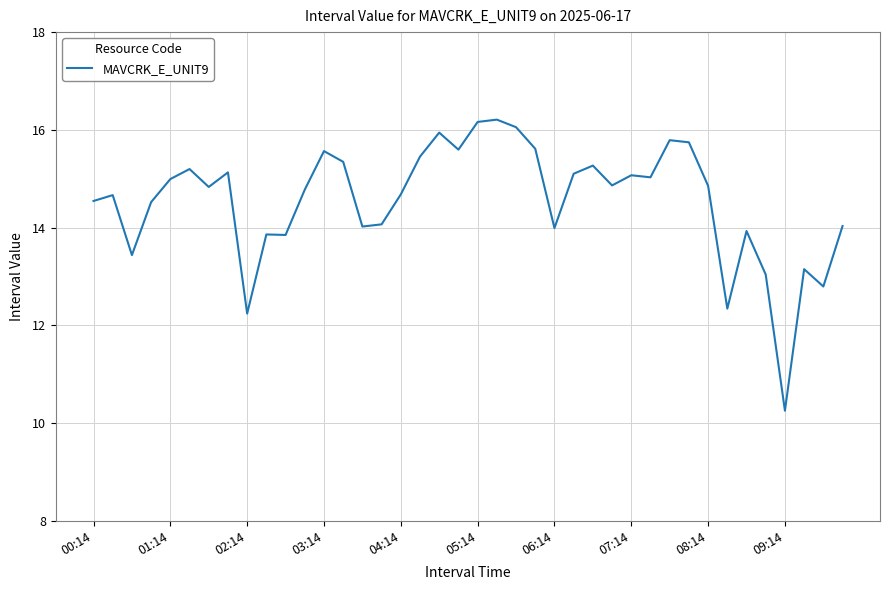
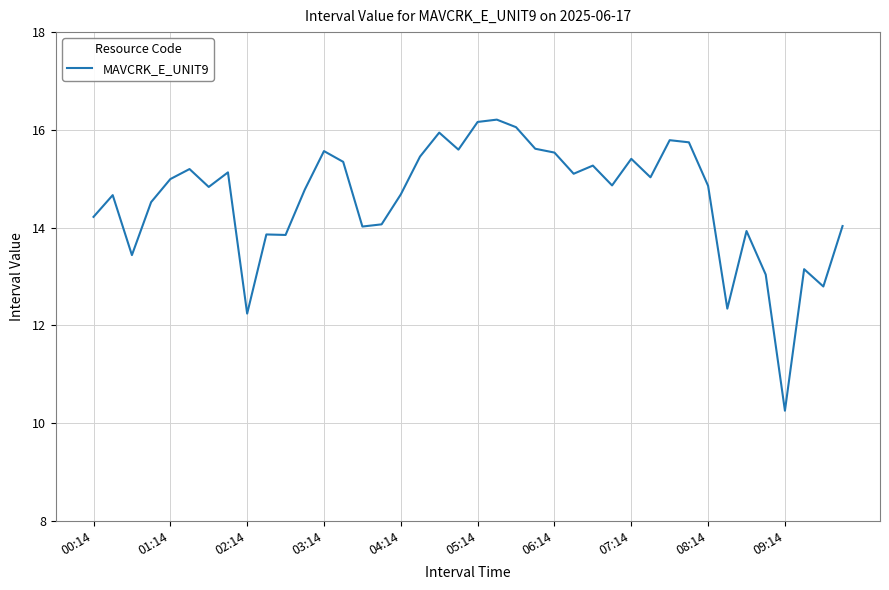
00:14: 14.5 -> 14.2
06:14: 14.0 -> 15.5
07:14: 15.1 -> 15.4
